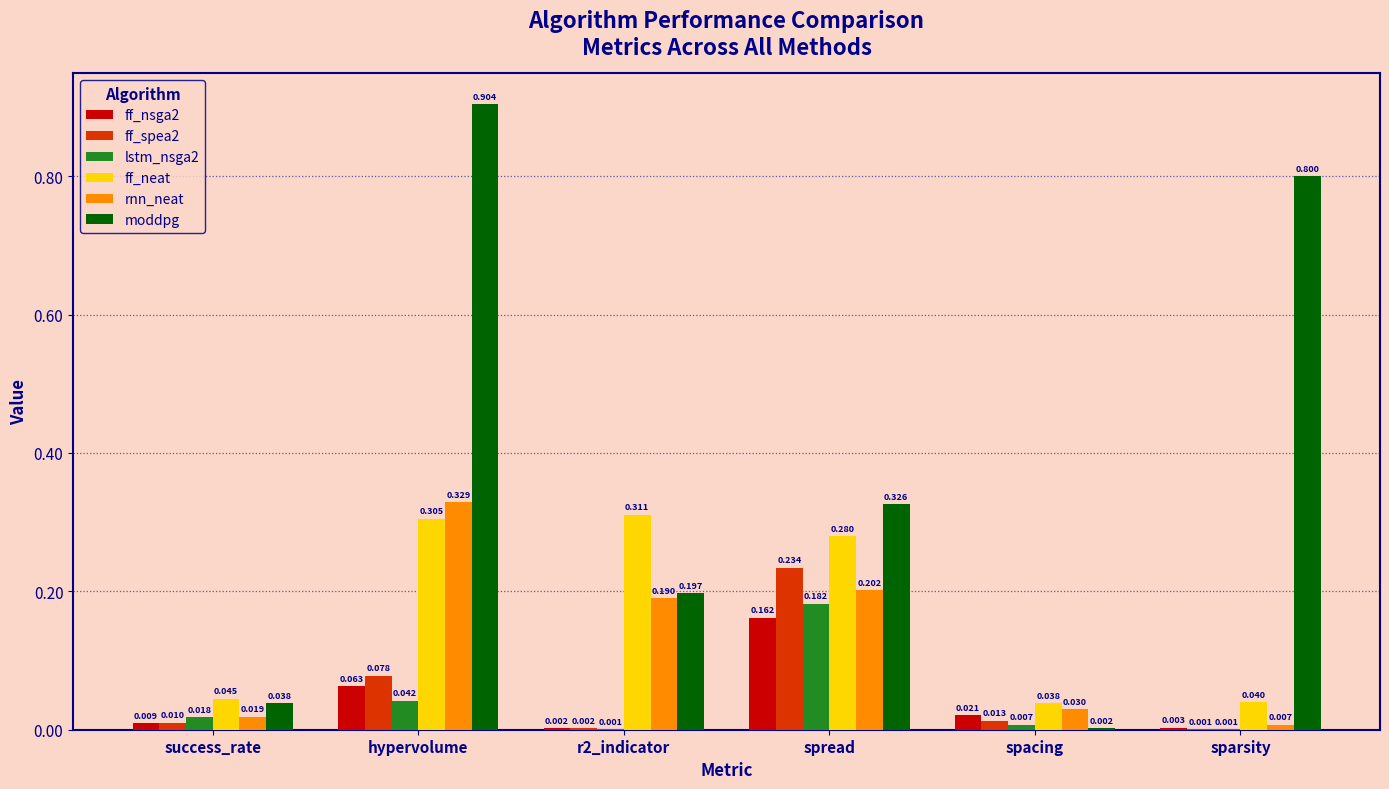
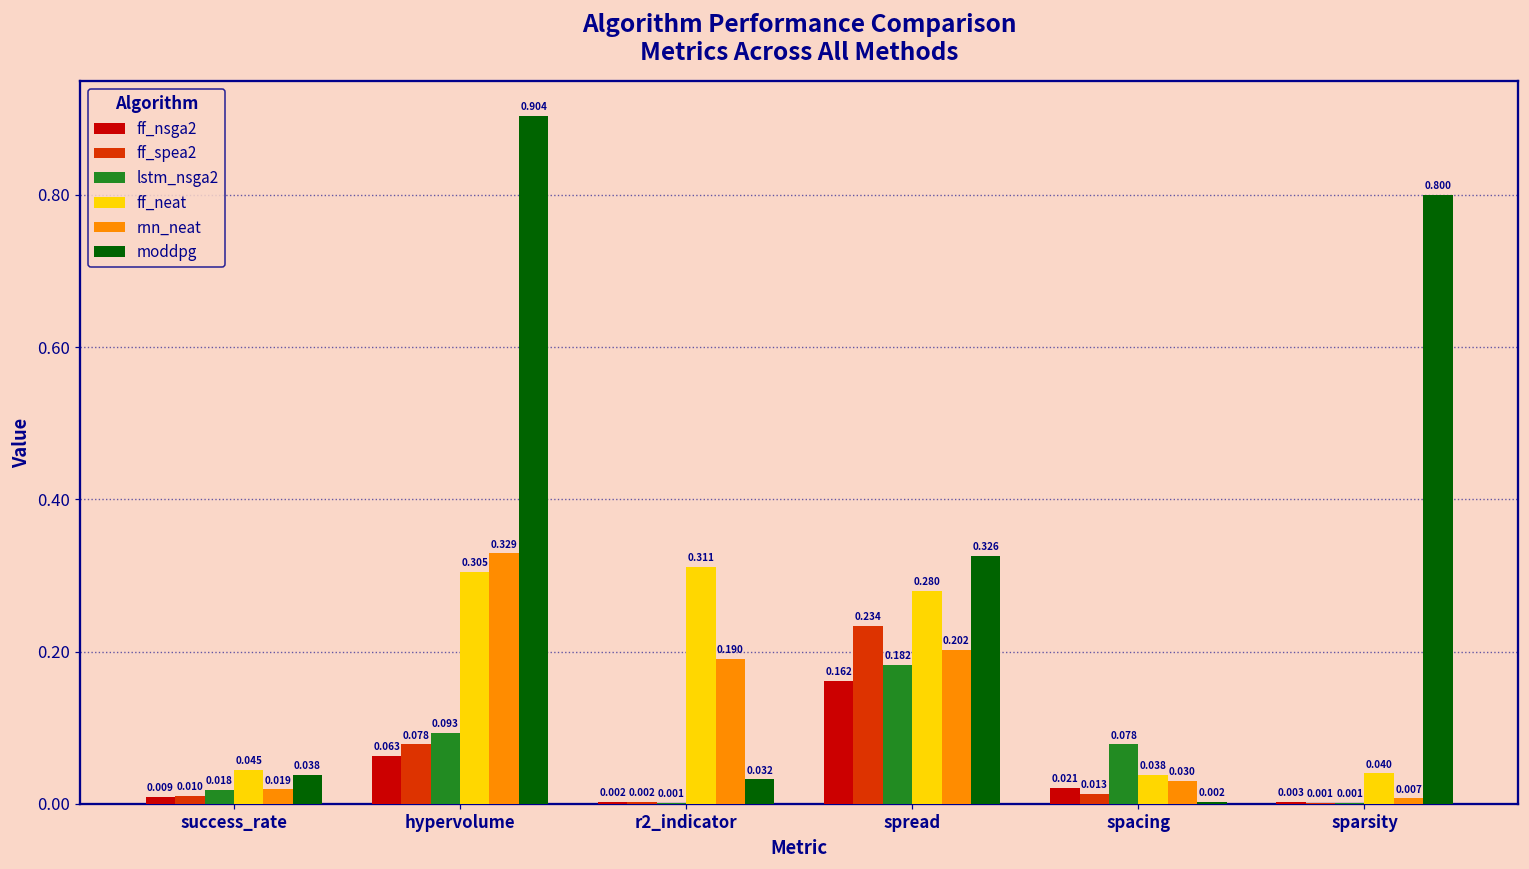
lstm_nsga2, hypervolume: 0.042 -> 0.093
moddpg, r2_indicator: 0.197 -> 0.032
lstm_nsga2, spacing: 0.007 -> 0.078
